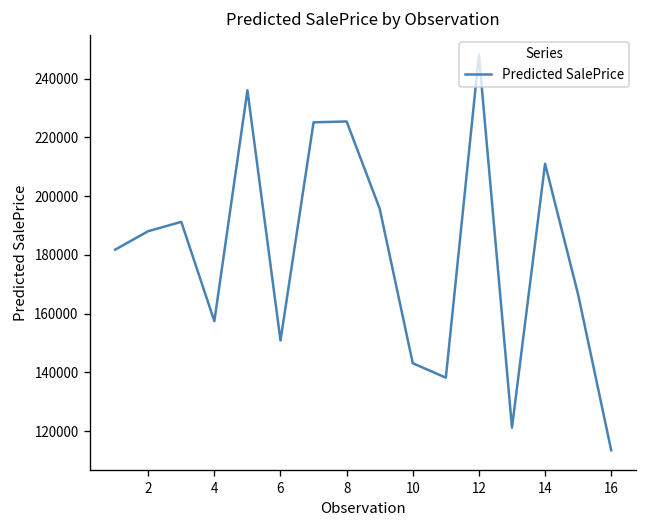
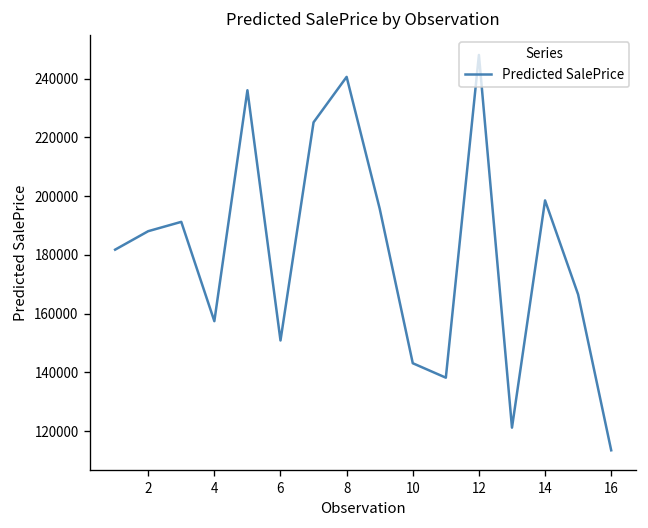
8: 225000 -> 241000
14: 211000 -> 199000
